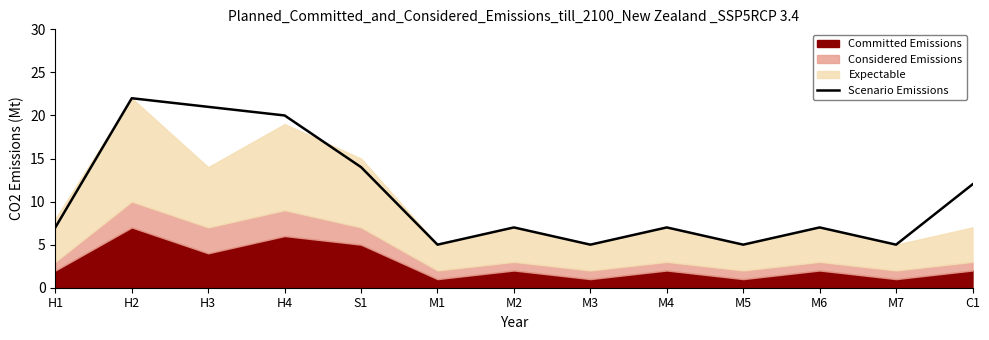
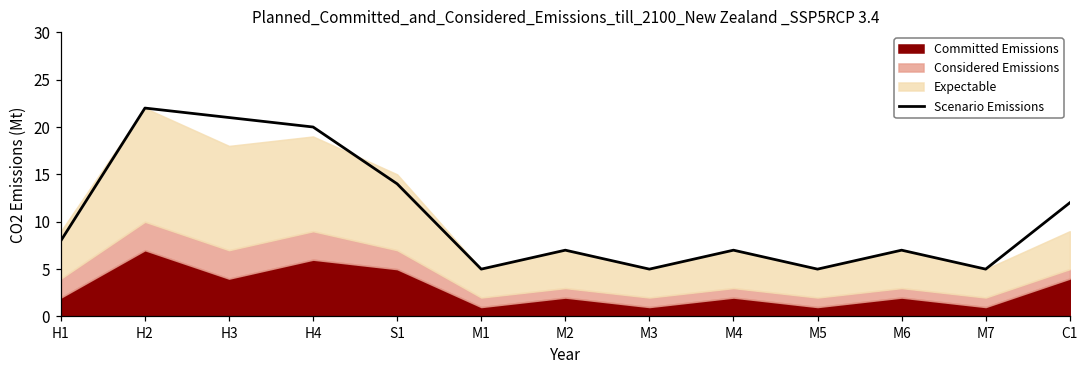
Scenario Emissions, H1: 7 -> 8
Considered Emissions, H1: 1 -> 2
Expectable, H3: 7 -> 11
Committed Emissions, C1: 2 -> 4
